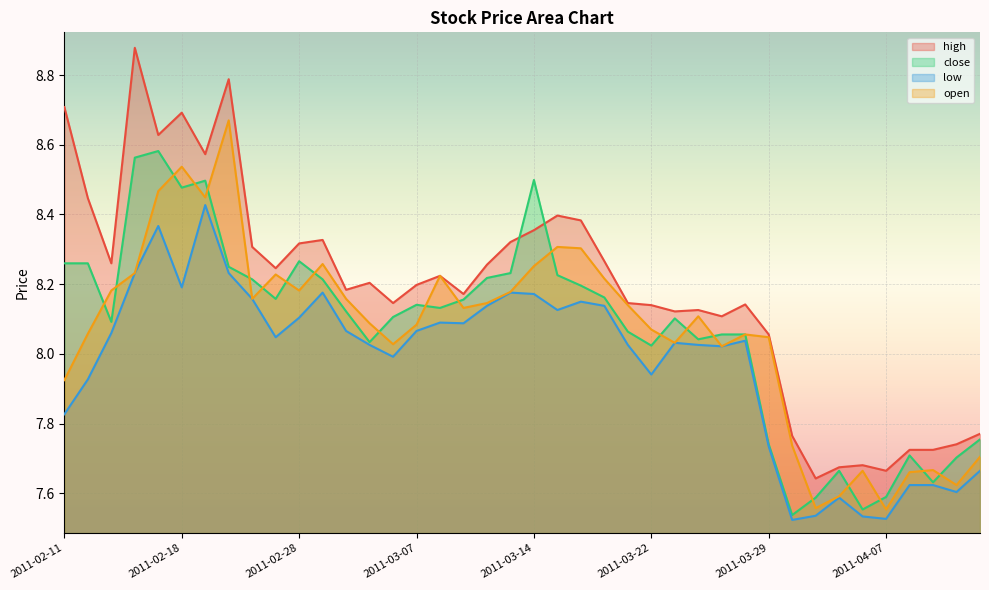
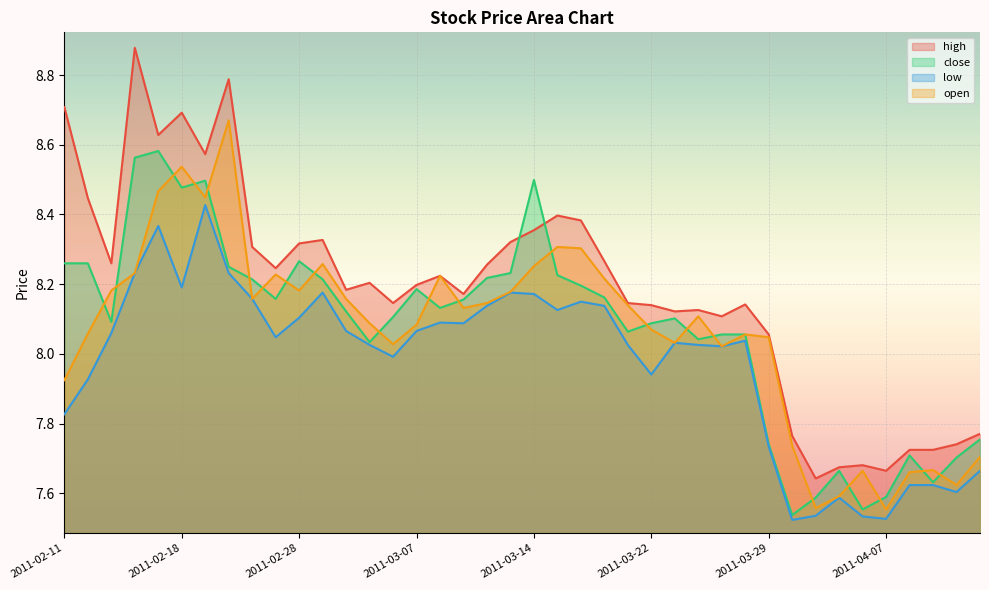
close, 2011-03-07: 8.14 -> 8.19
close, 2011-03-22: 8.02 -> 8.09
